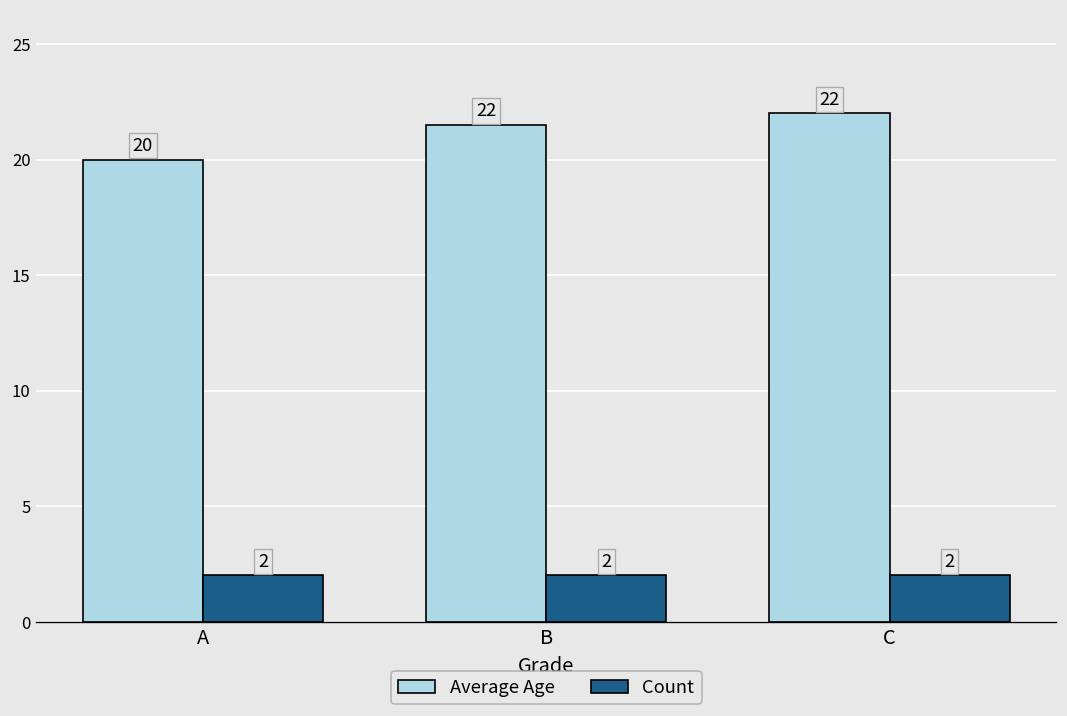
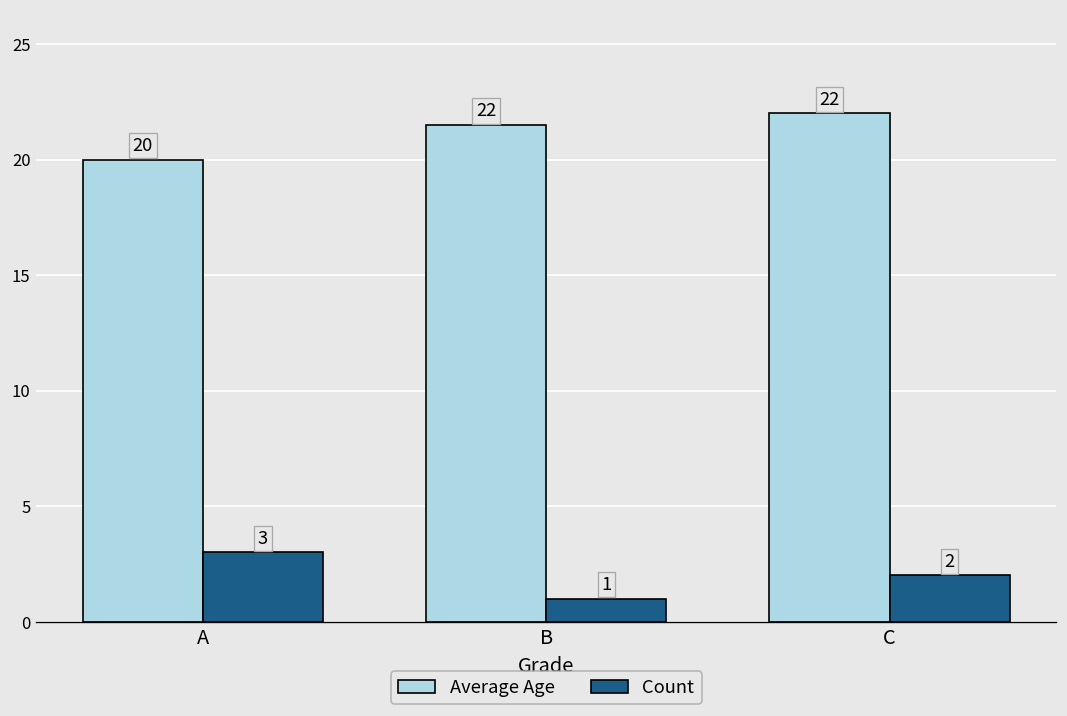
Count, A: 2 -> 3
Count, B: 2 -> 1
